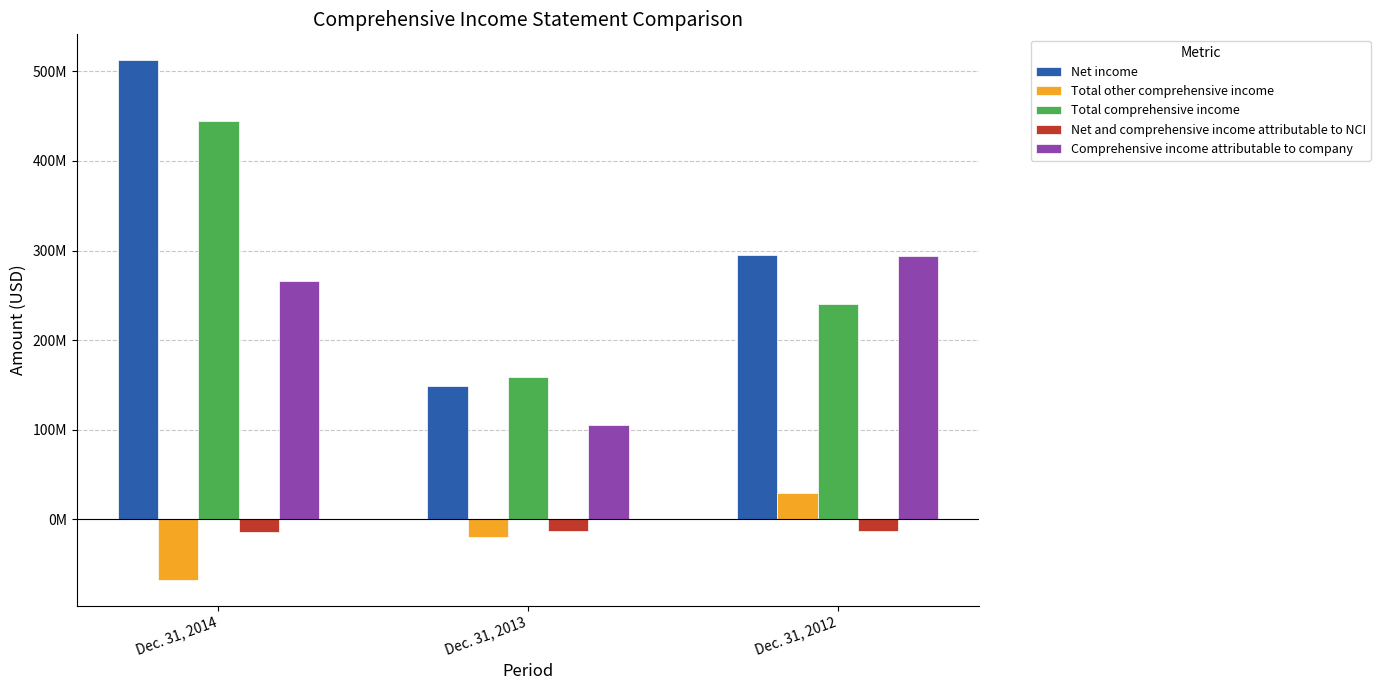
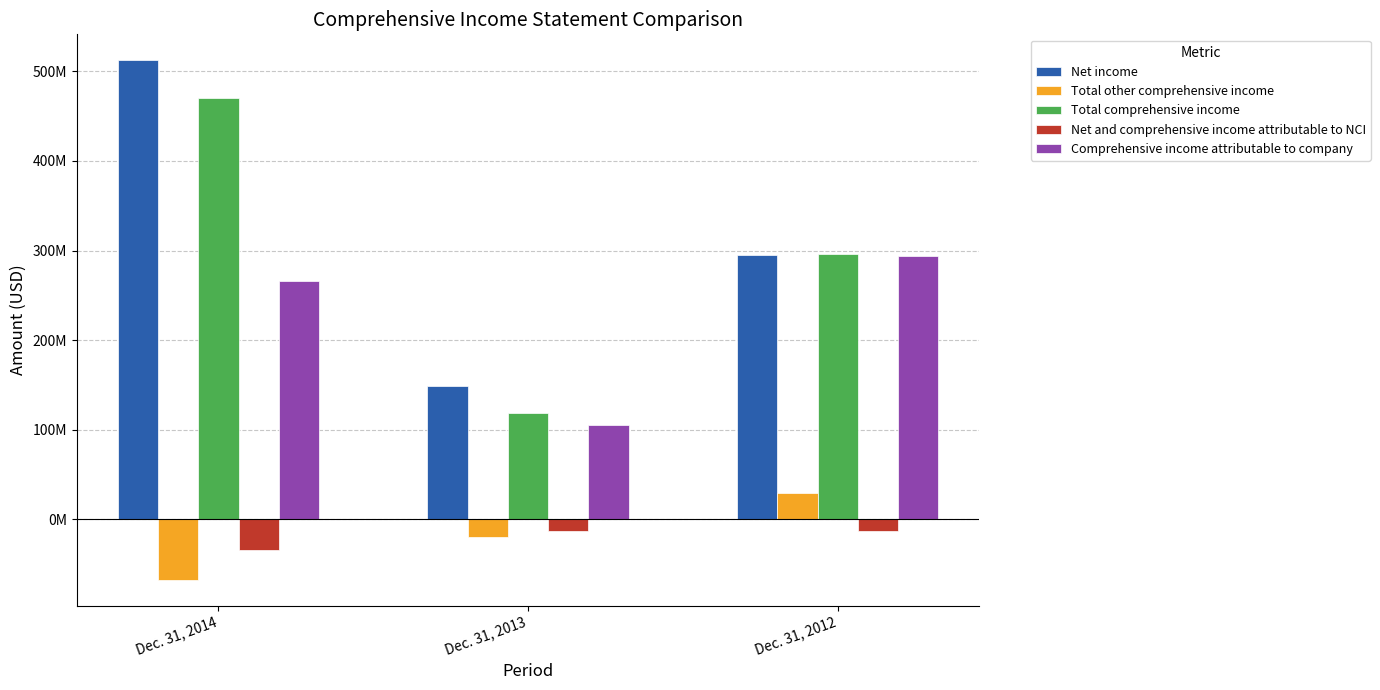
Total comprehensive income, Dec. 31, 2014: 440000000 -> 470000000
Net and comprehensive income attributable to NCI, Dec. 31, 2014: -10000000 -> -30000000
Total comprehensive income, Dec. 31, 2013: 160000000 -> 120000000
Total comprehensive income, Dec. 31, 2012: 240000000 -> 300000000
